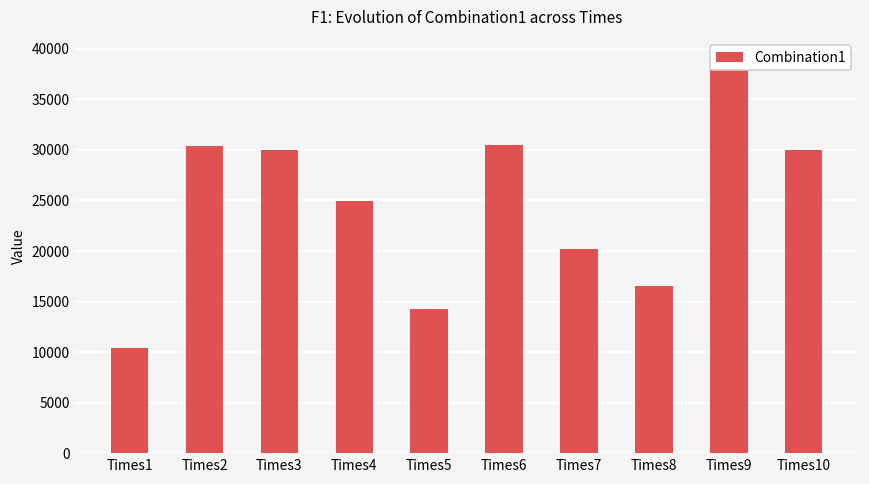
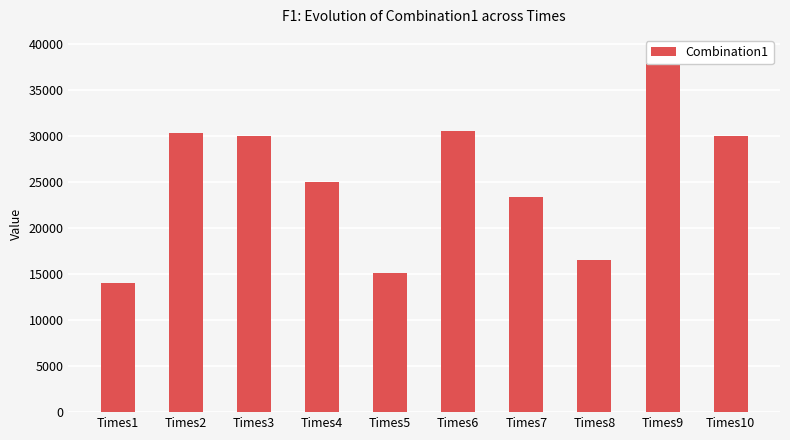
Times1: 10000 -> 14000
Times5: 14000 -> 15000
Times7: 20000 -> 23000
